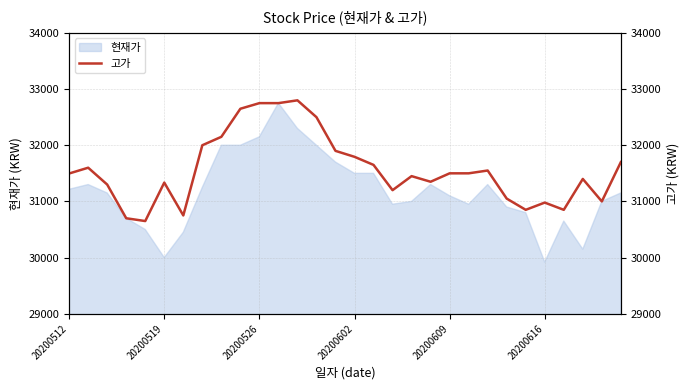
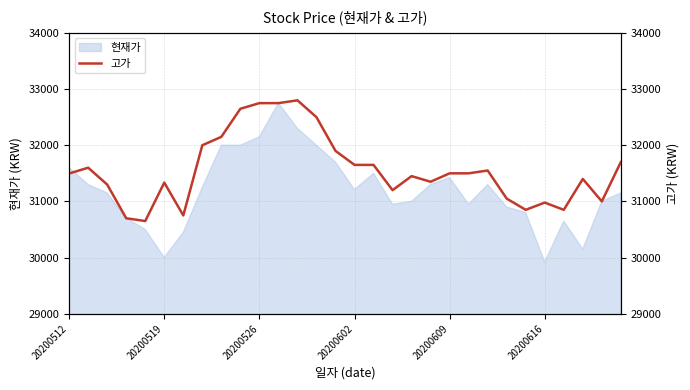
현재가, 20200512: 31200 -> 31600
현재가, 20200602: 31500 -> 31200
현재가, 20200609: 31100 -> 31400
고가, 20200602: 31800 -> 31700
